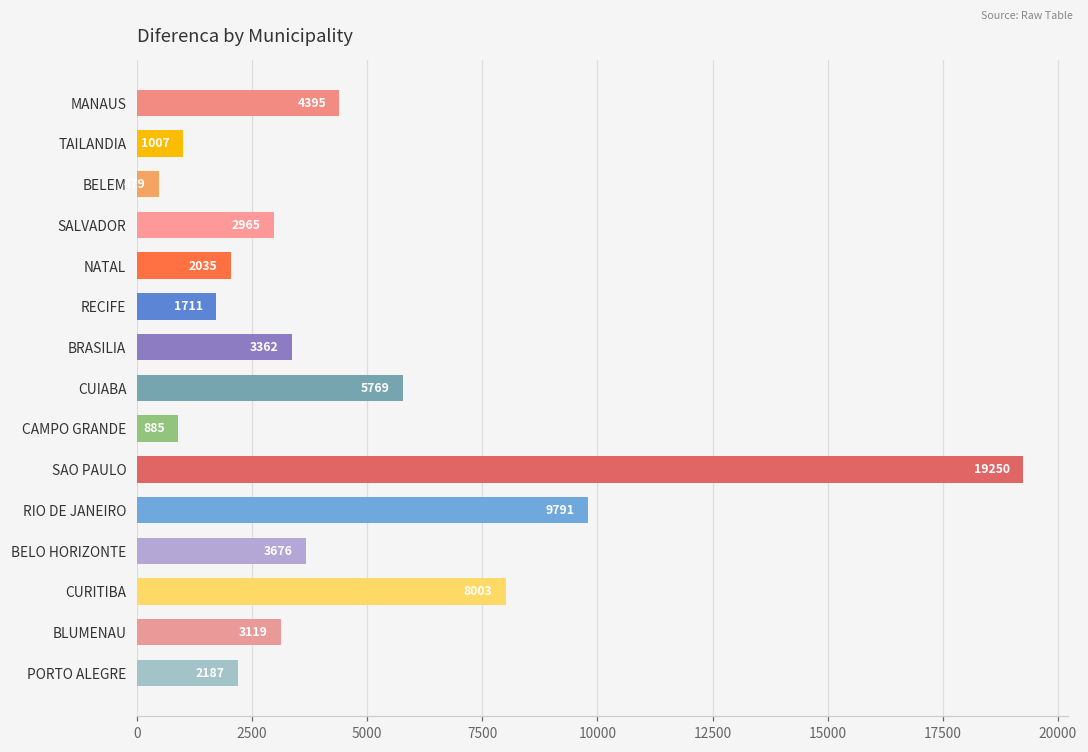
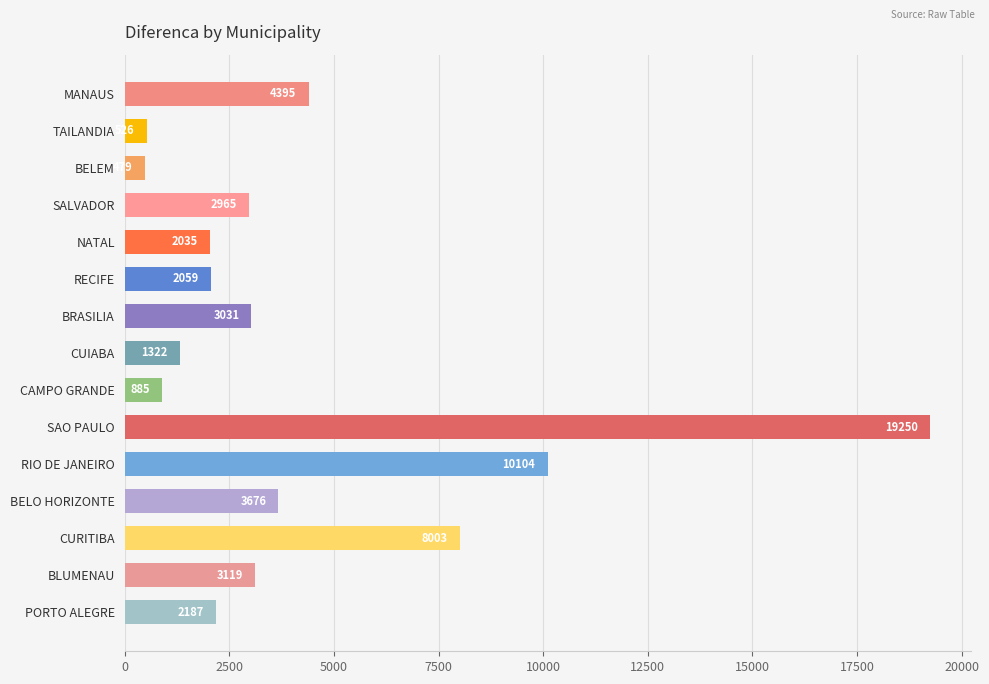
TAILANDIA: 1000 -> 500
RECIFE: 1711 -> 2059
BRASILIA: 3362 -> 3031
CUIABA: 5769 -> 1322
RIO DE JANEIRO: 9791 -> 10104
